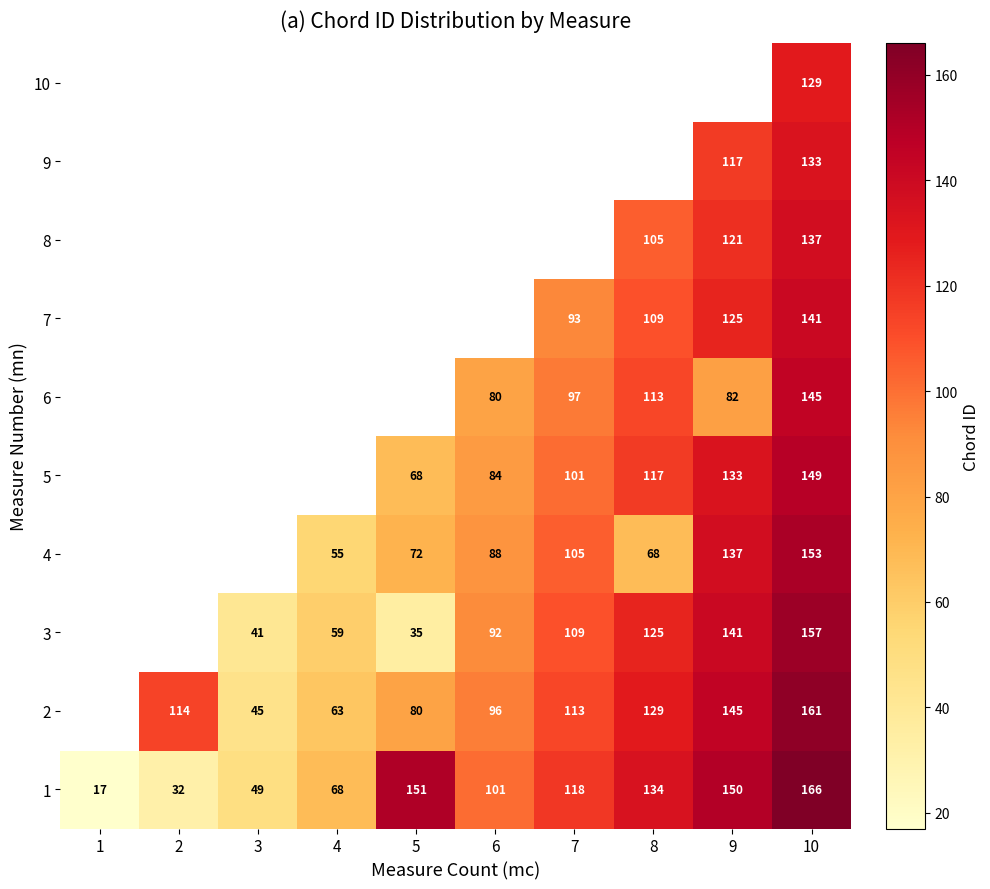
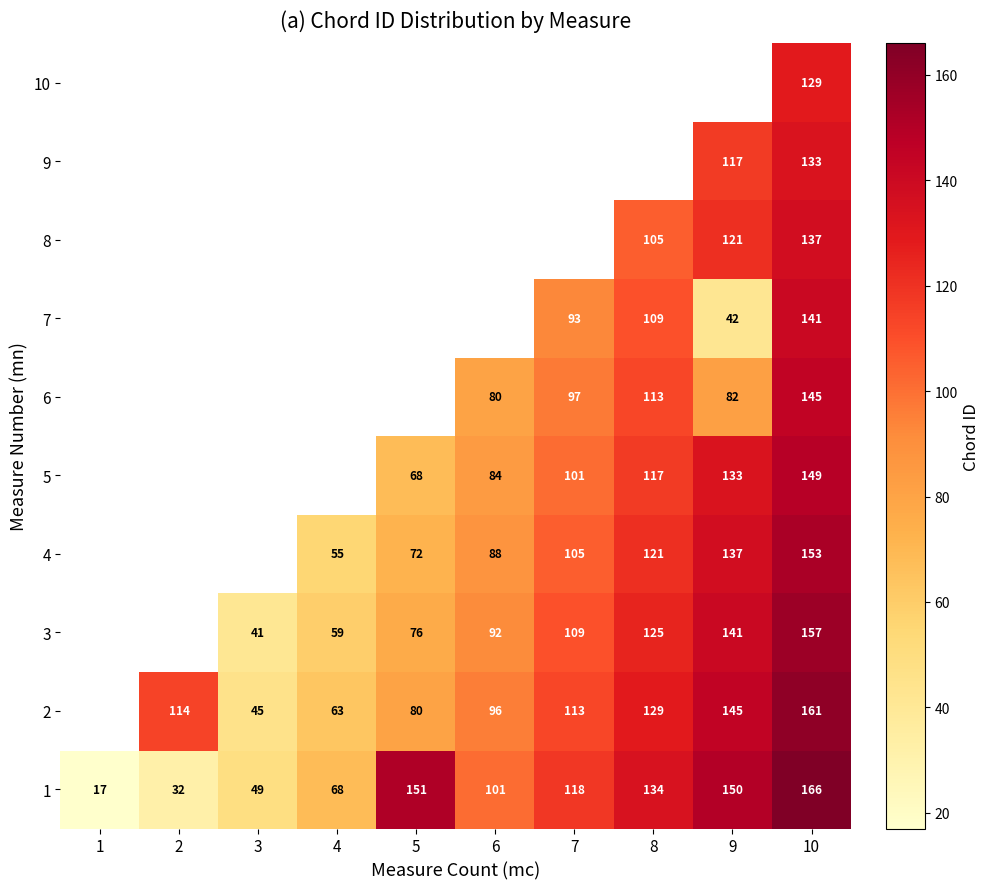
7, 9: 125 -> 42
4, 8: 68 -> 121
3, 5: 35 -> 76
